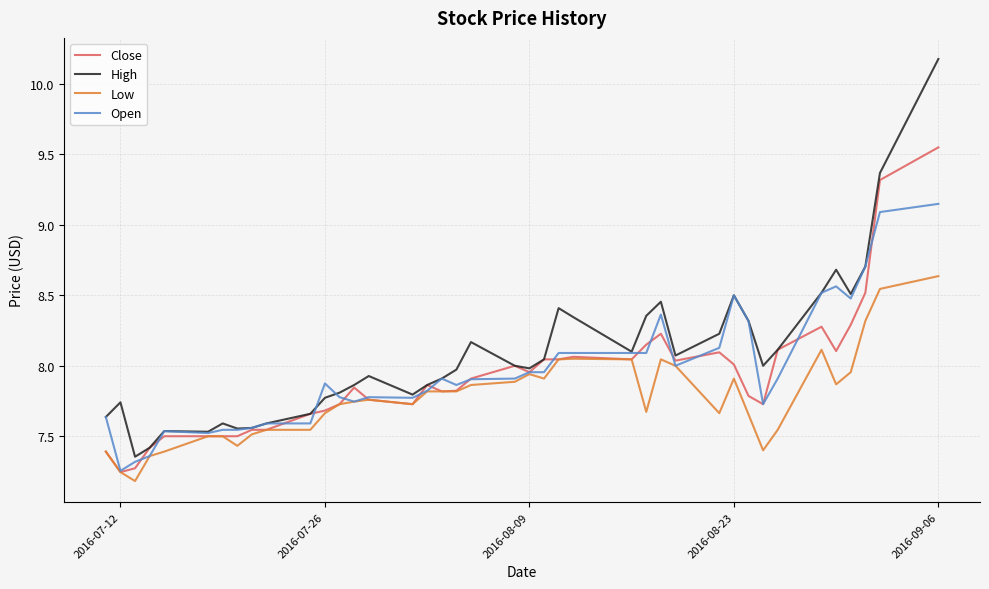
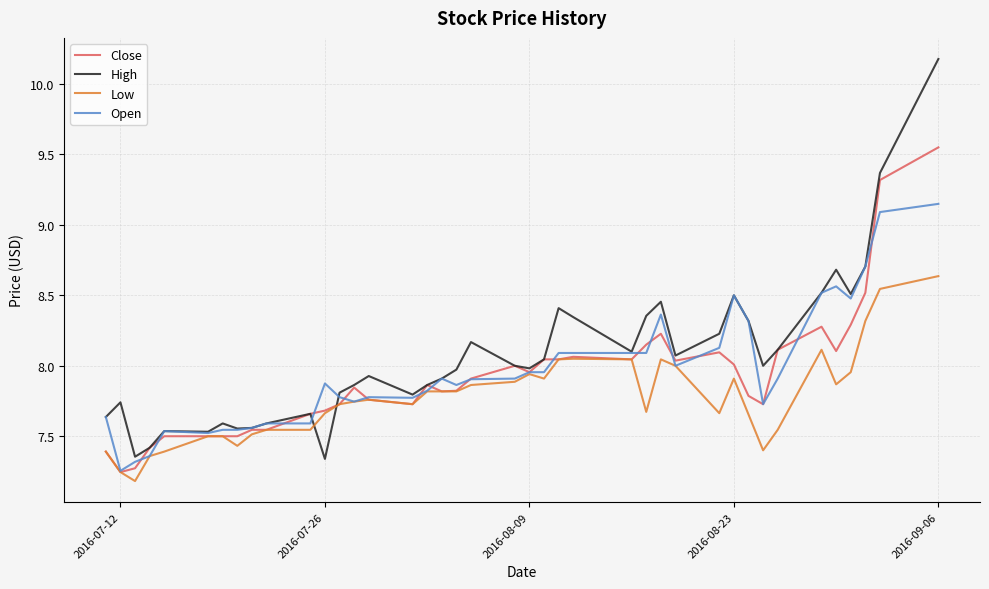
High, 2016-07-26: 7.77 -> 7.34
